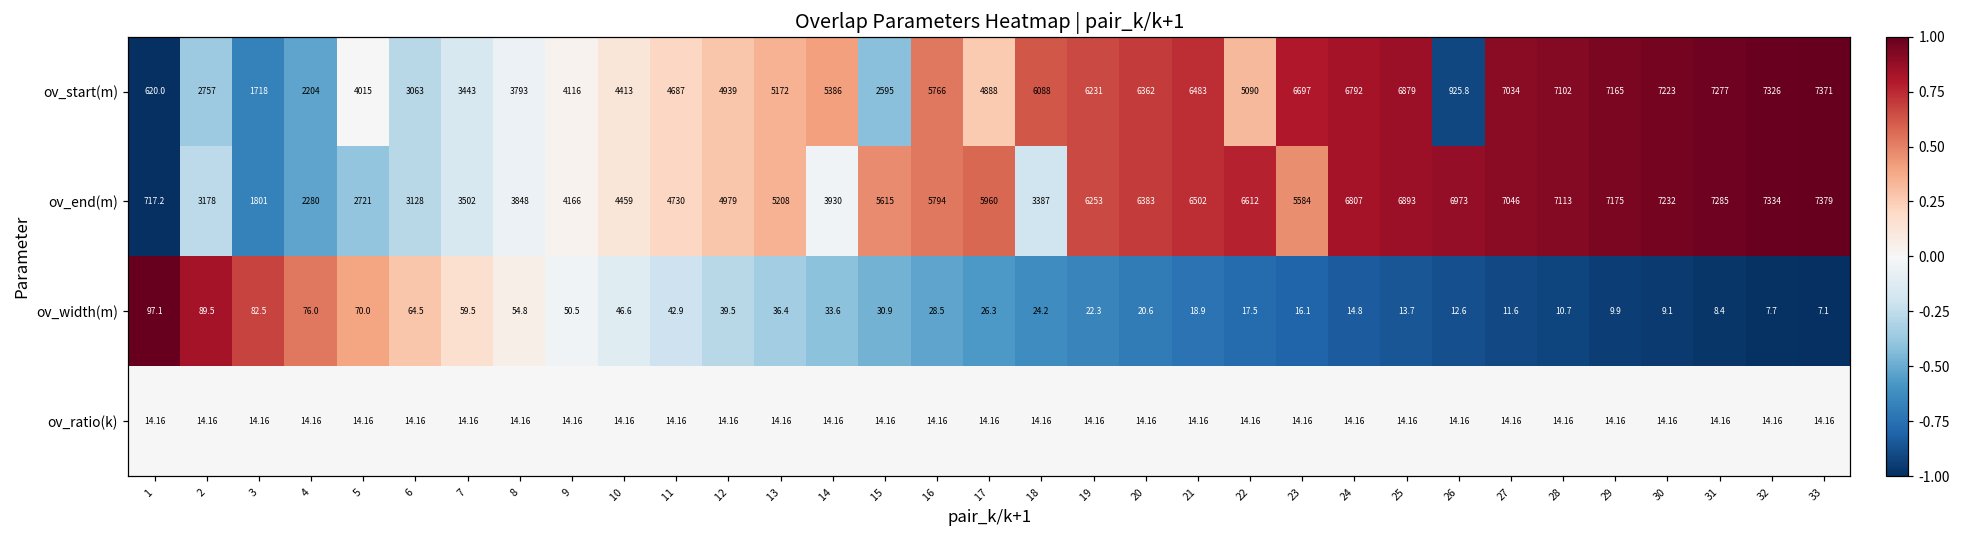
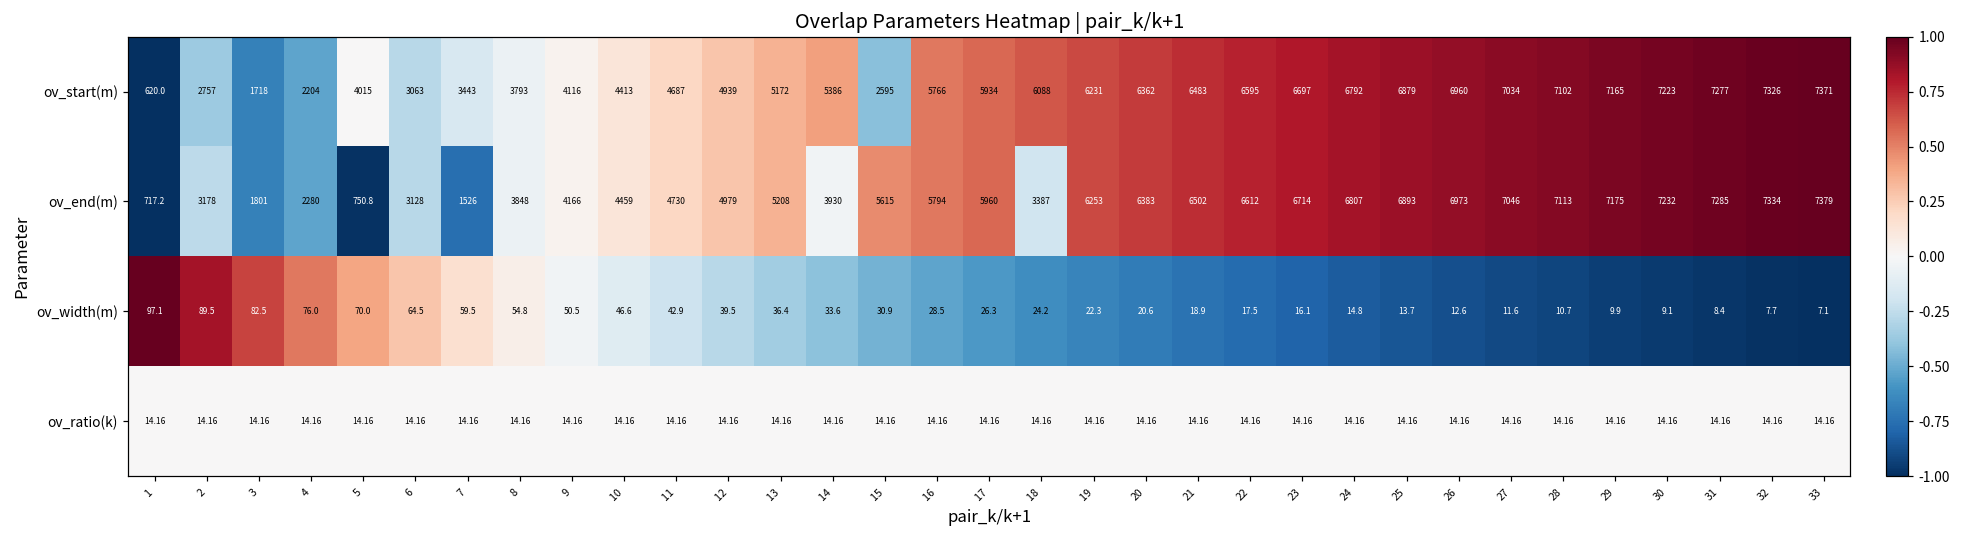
ov_start(m), 17: 4888 -> 5934
ov_start(m), 22: 5090 -> 6595
ov_start(m), 26: 925.8 -> 6960
ov_end(m), 5: 2721 -> 750.8
ov_end(m), 7: 3502 -> 1526
ov_end(m), 23: 5584 -> 6714
